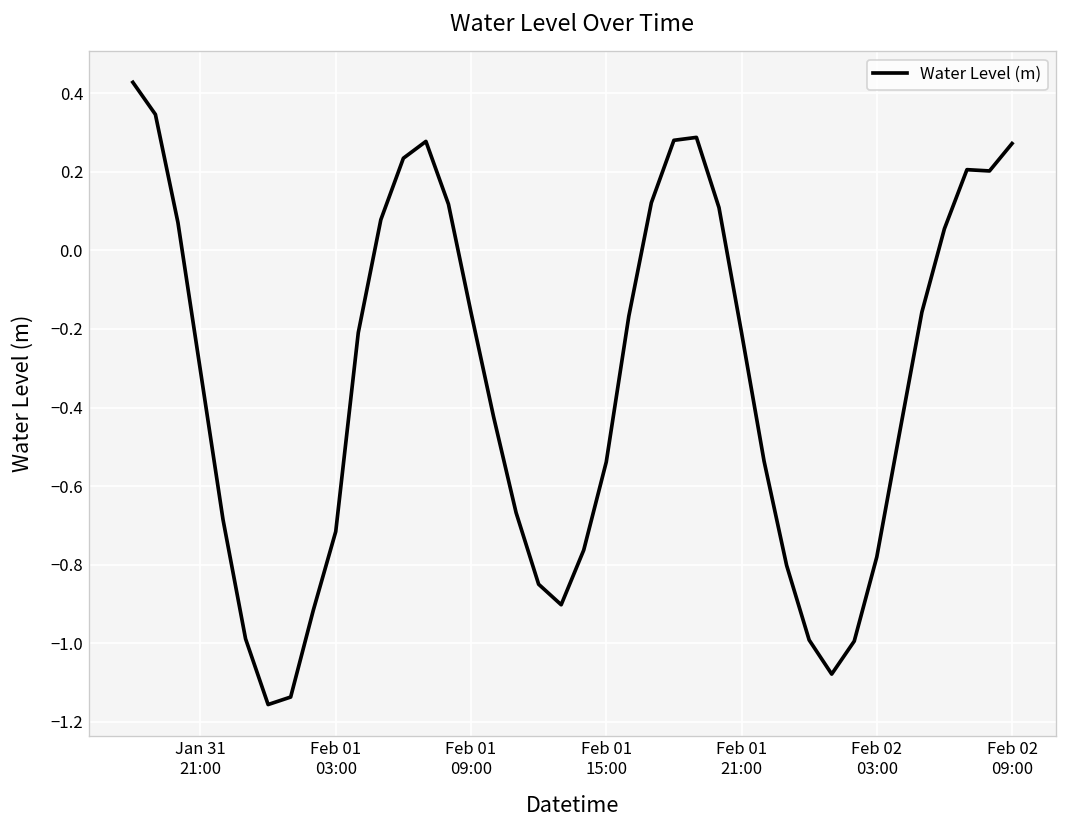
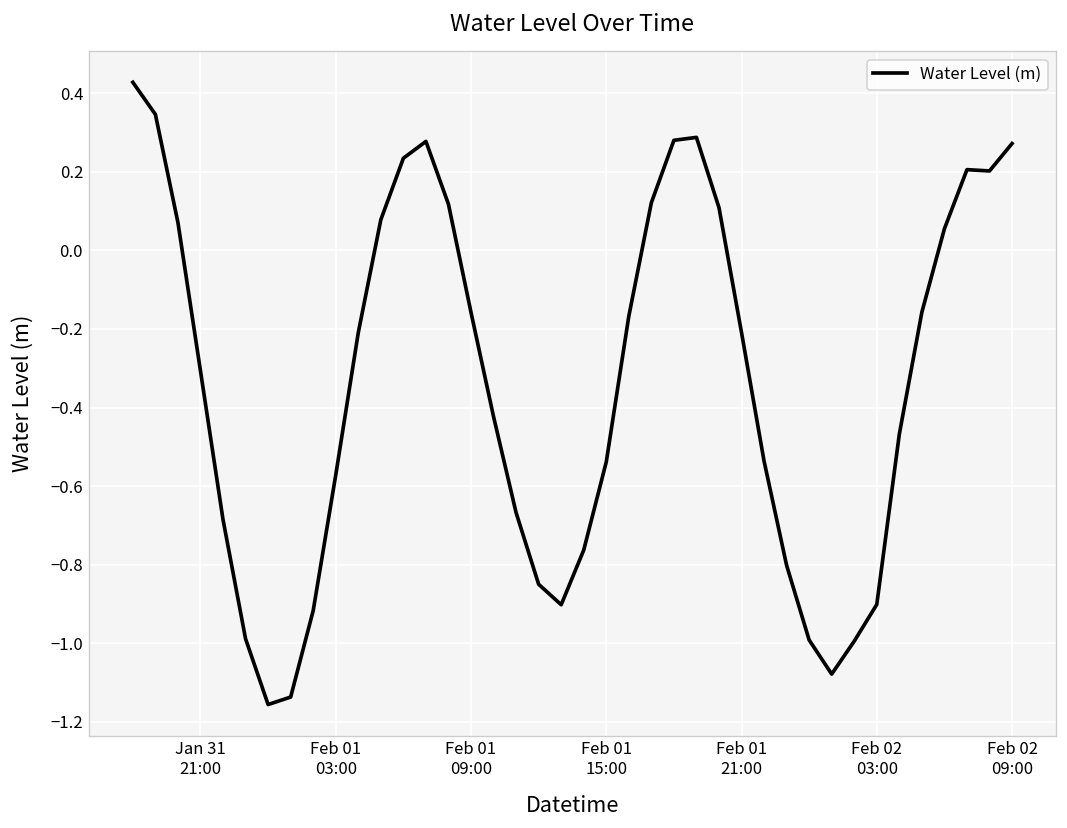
Feb 01 03:00: -0.72 -> -0.57
Feb 02 03:00: -0.78 -> -0.90
